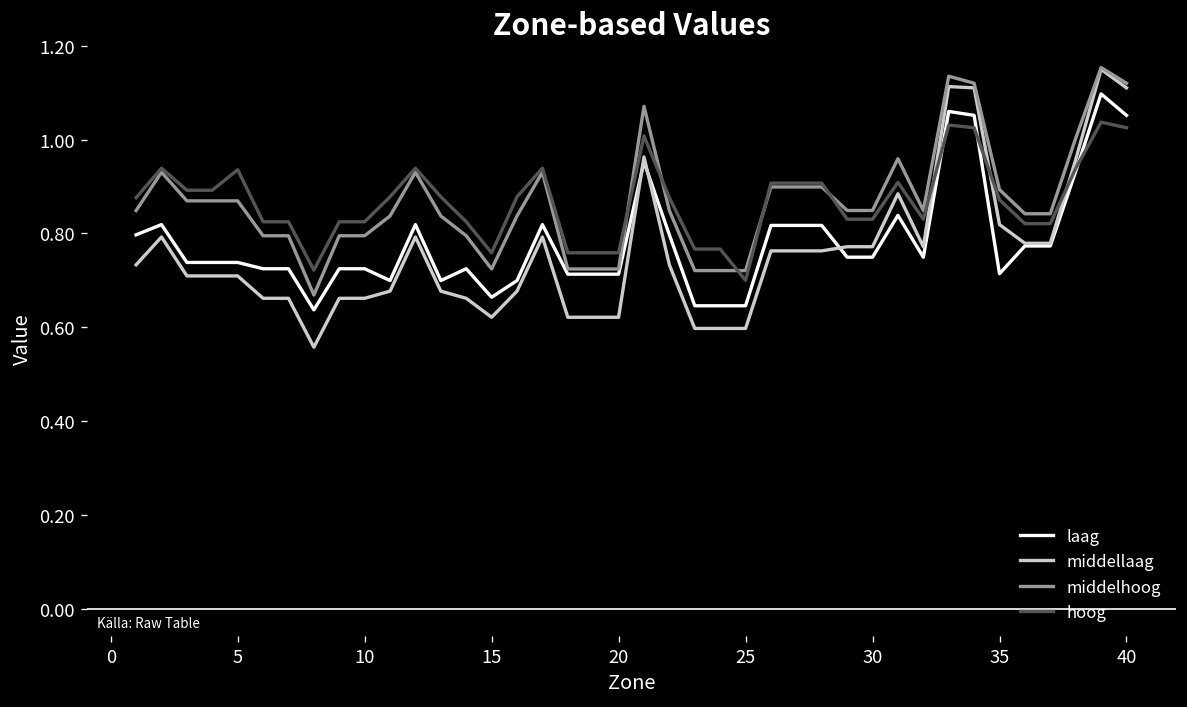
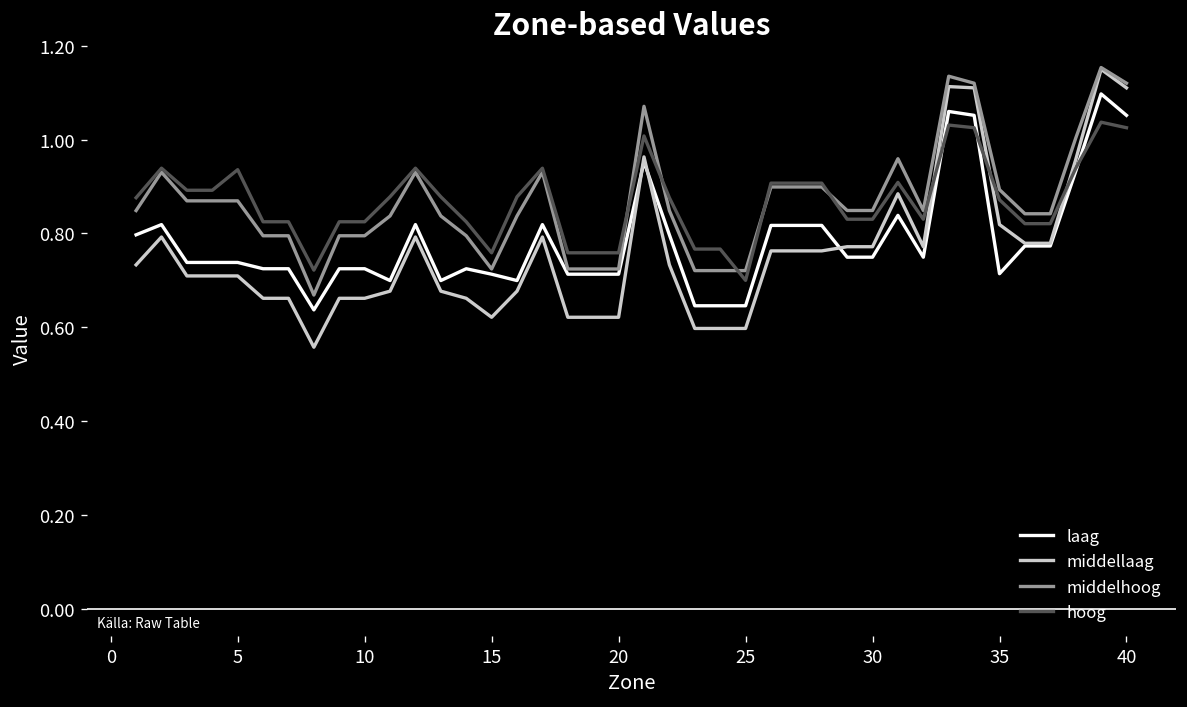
laag, 15: 0.66 -> 0.71
